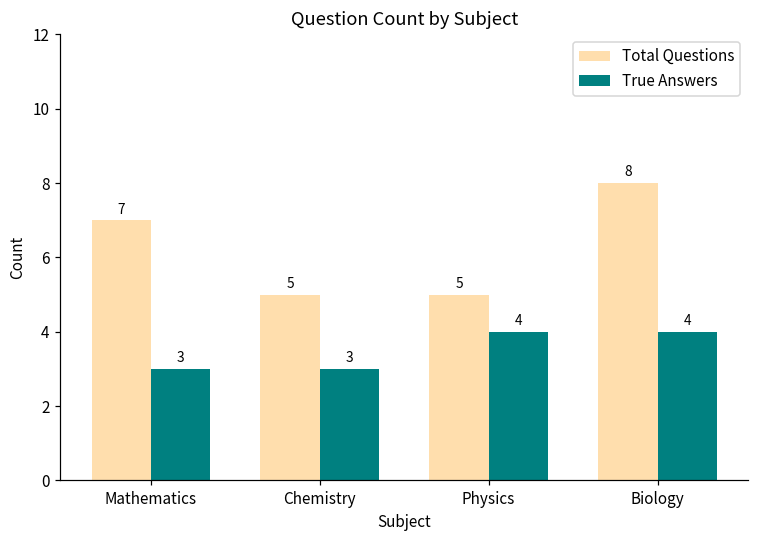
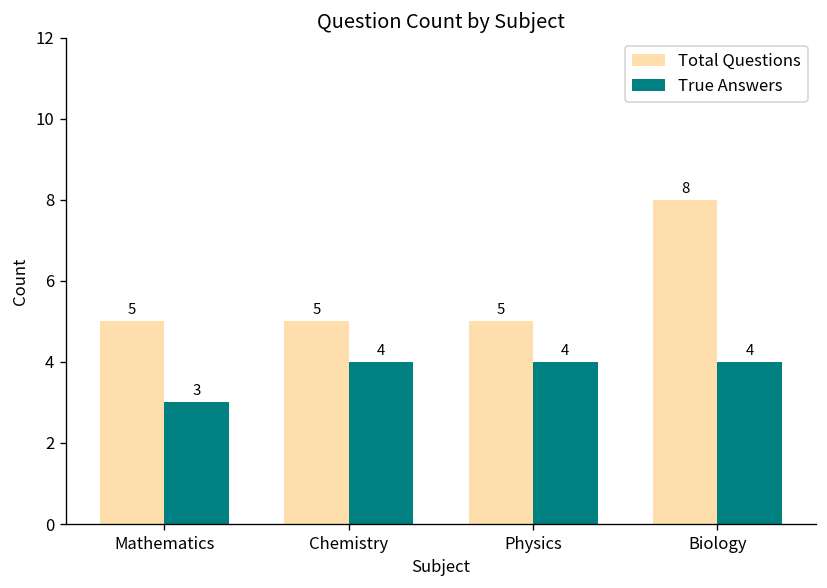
Total Questions, Mathematics: 7 -> 5
True Answers, Chemistry: 3 -> 4
